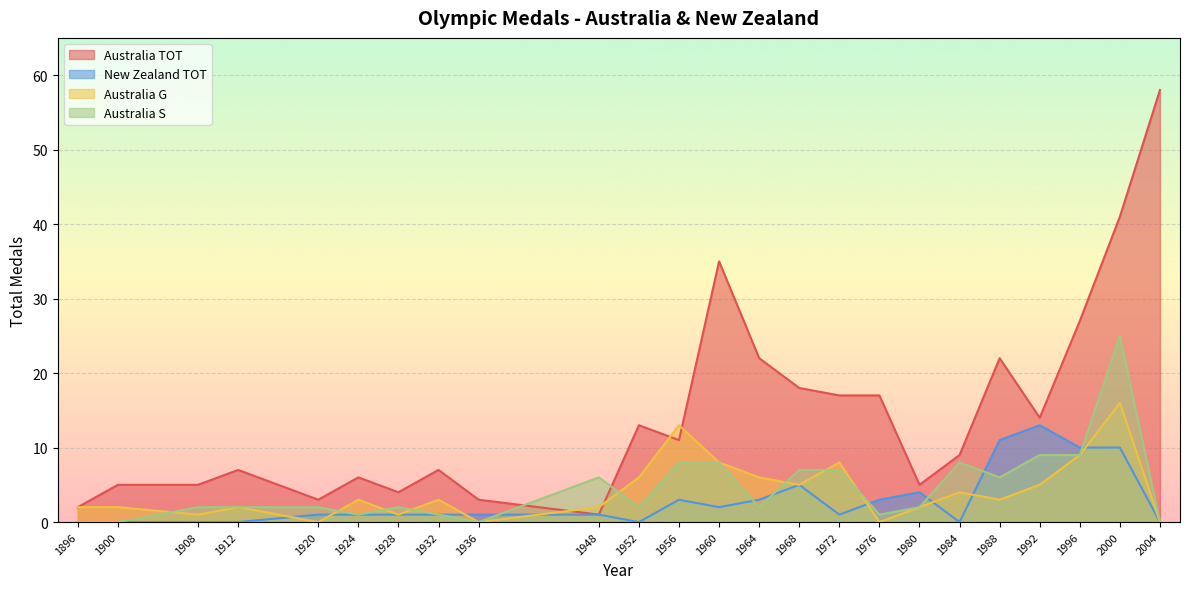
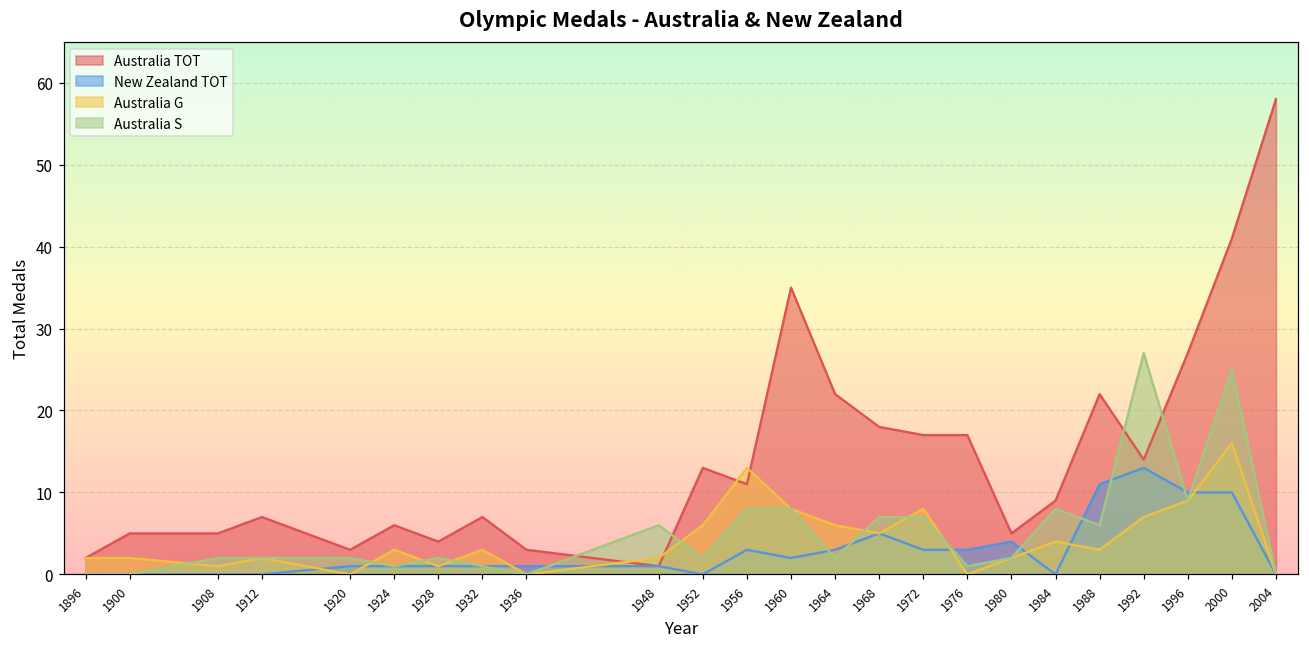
New Zealand TOT, 1972: 1 -> 3
Australia G, 1992: 5 -> 7
Australia S, 1992: 9 -> 27
